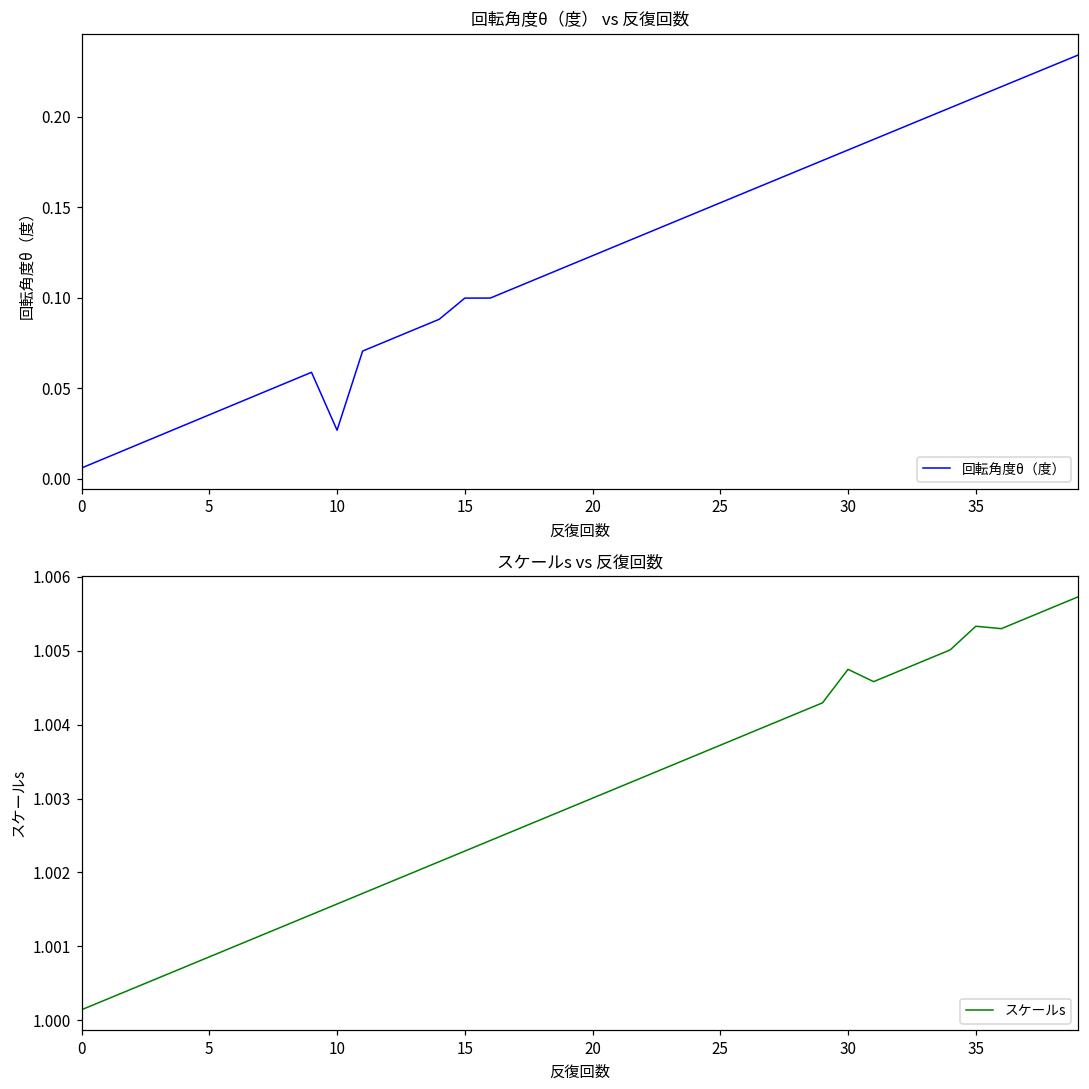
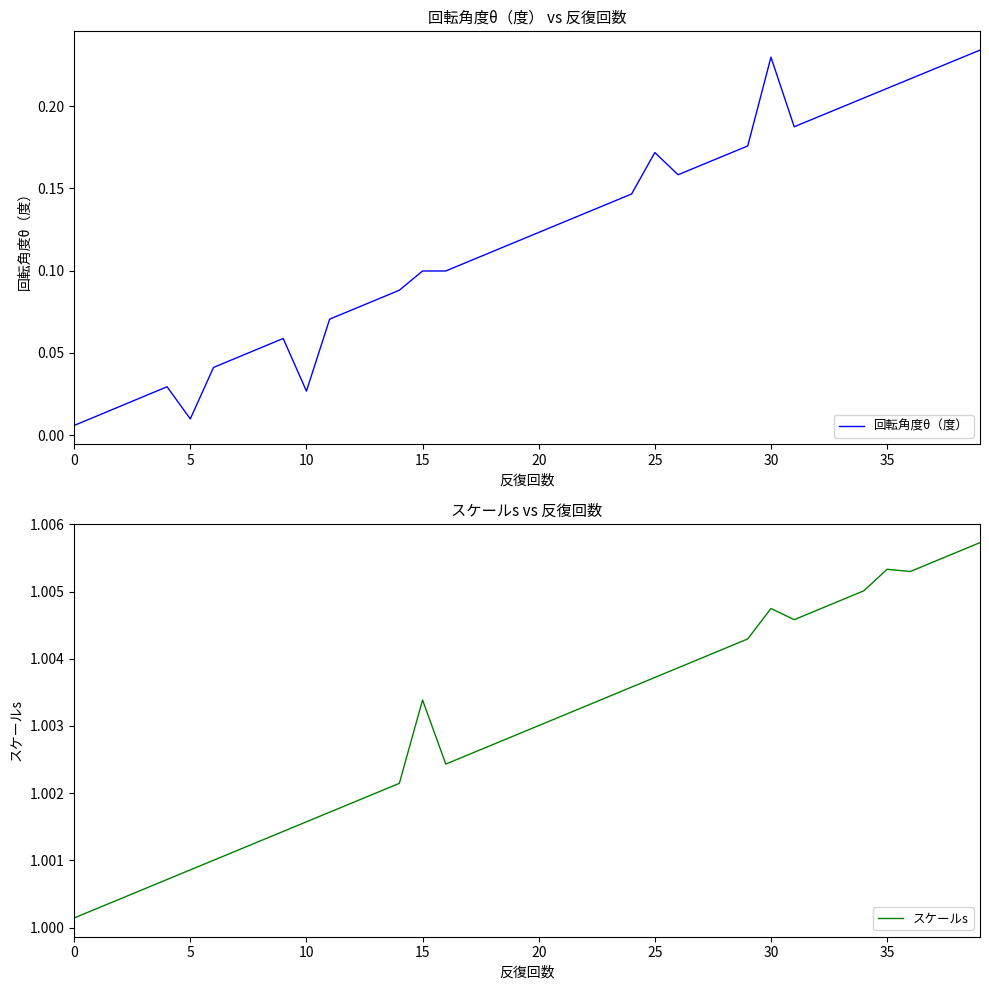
回転角度θ（度） vs 反復回数, 5: 0.035 -> 0.010
回転角度θ（度） vs 反復回数, 25: 0.153 -> 0.172
回転角度θ（度） vs 反復回数, 30: 0.182 -> 0.230
スケールs vs 反復回数, 15: 1.0023 -> 1.0034
